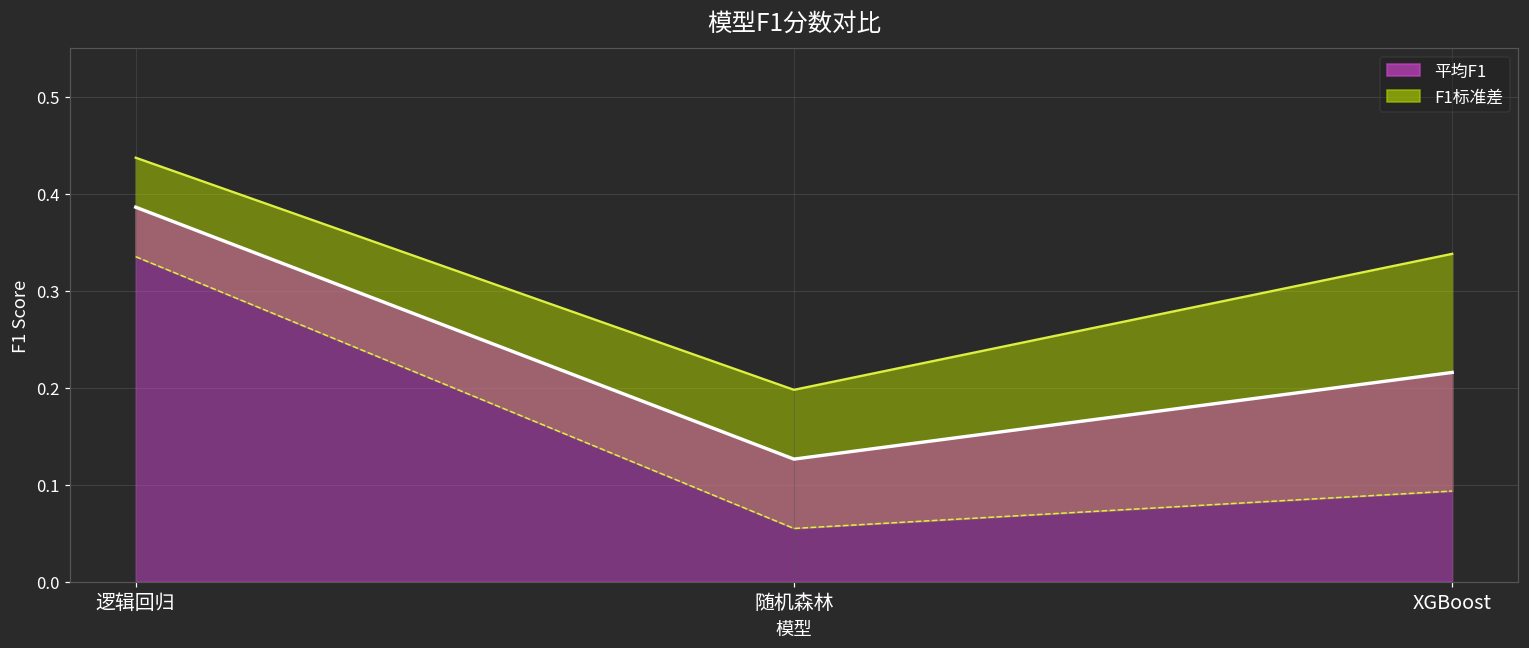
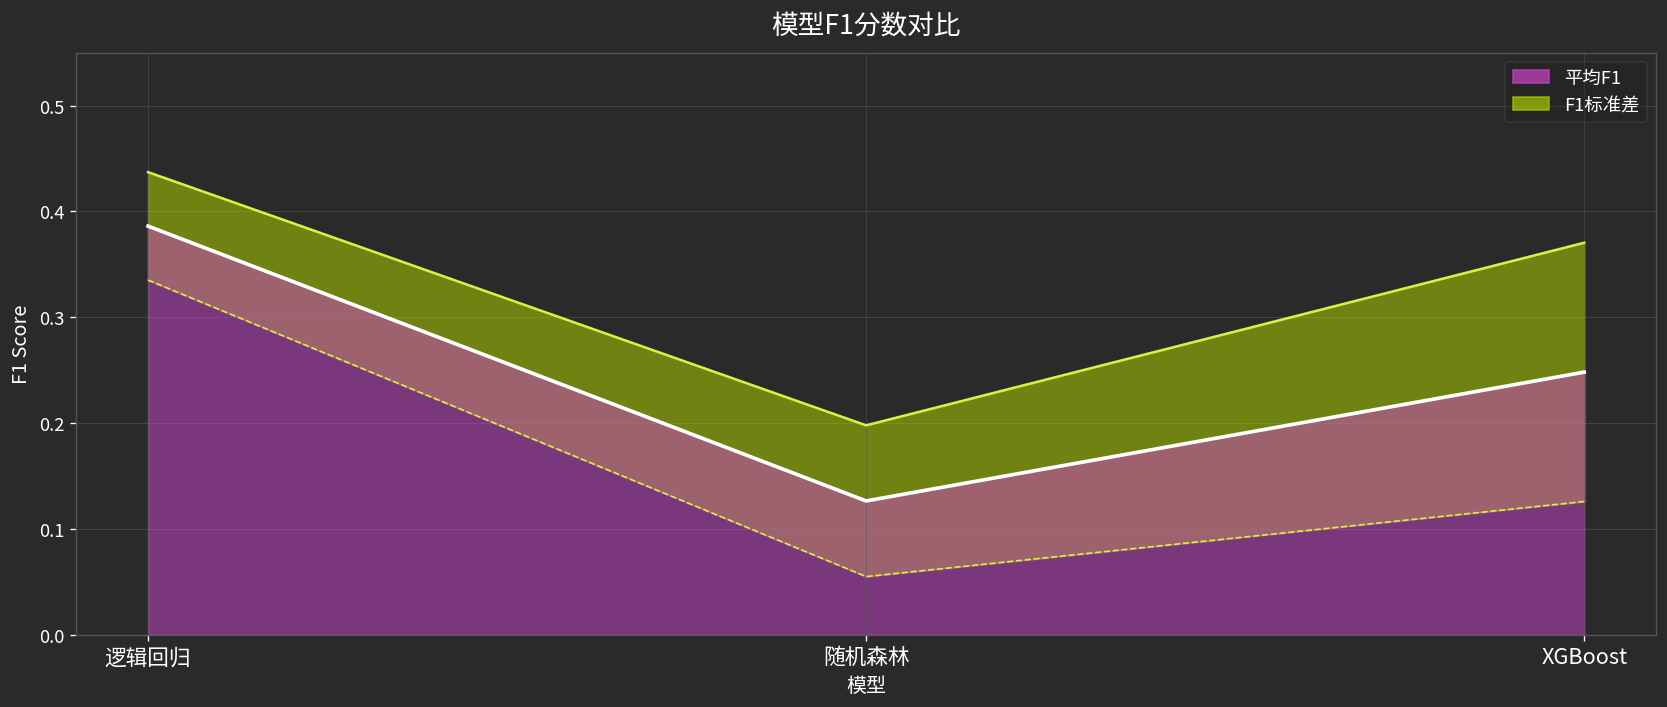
平均F1, XGBoost: 0.22 -> 0.25
